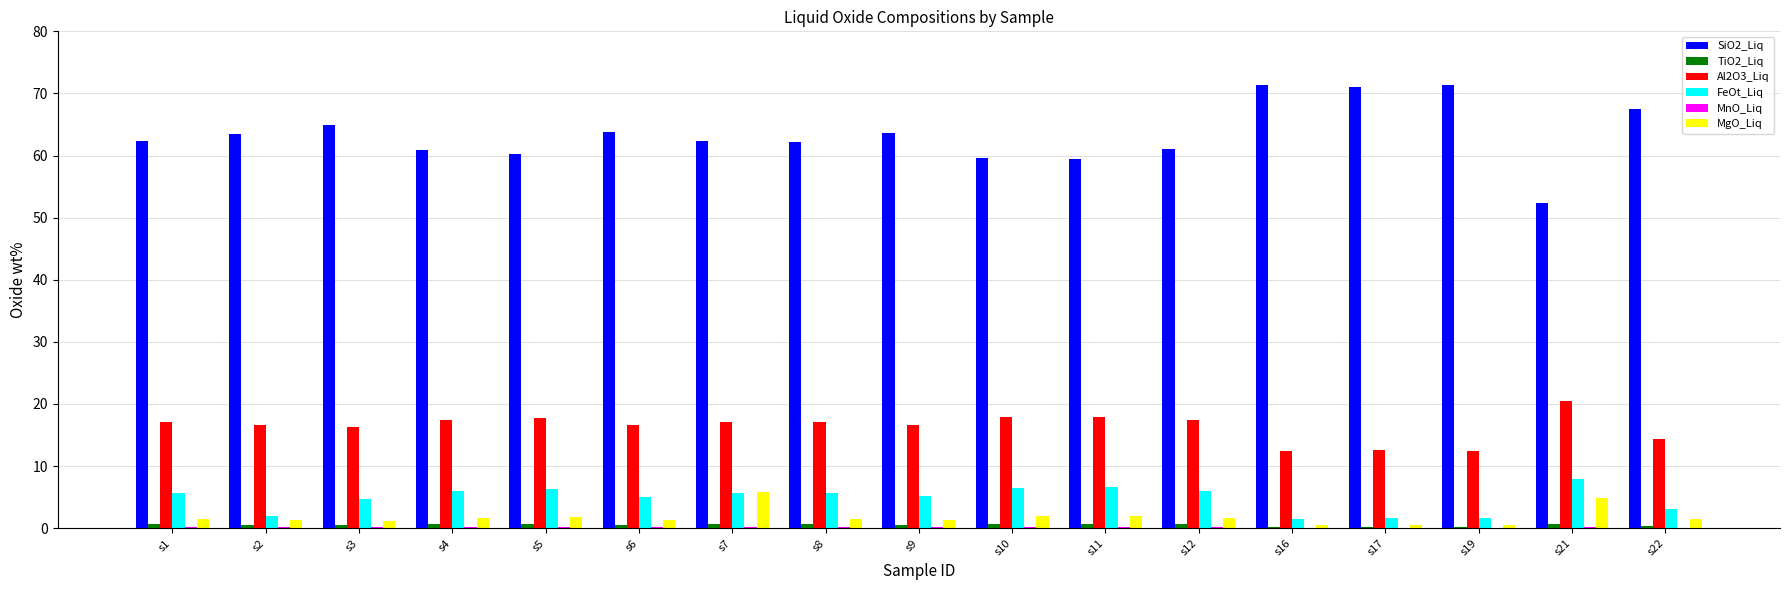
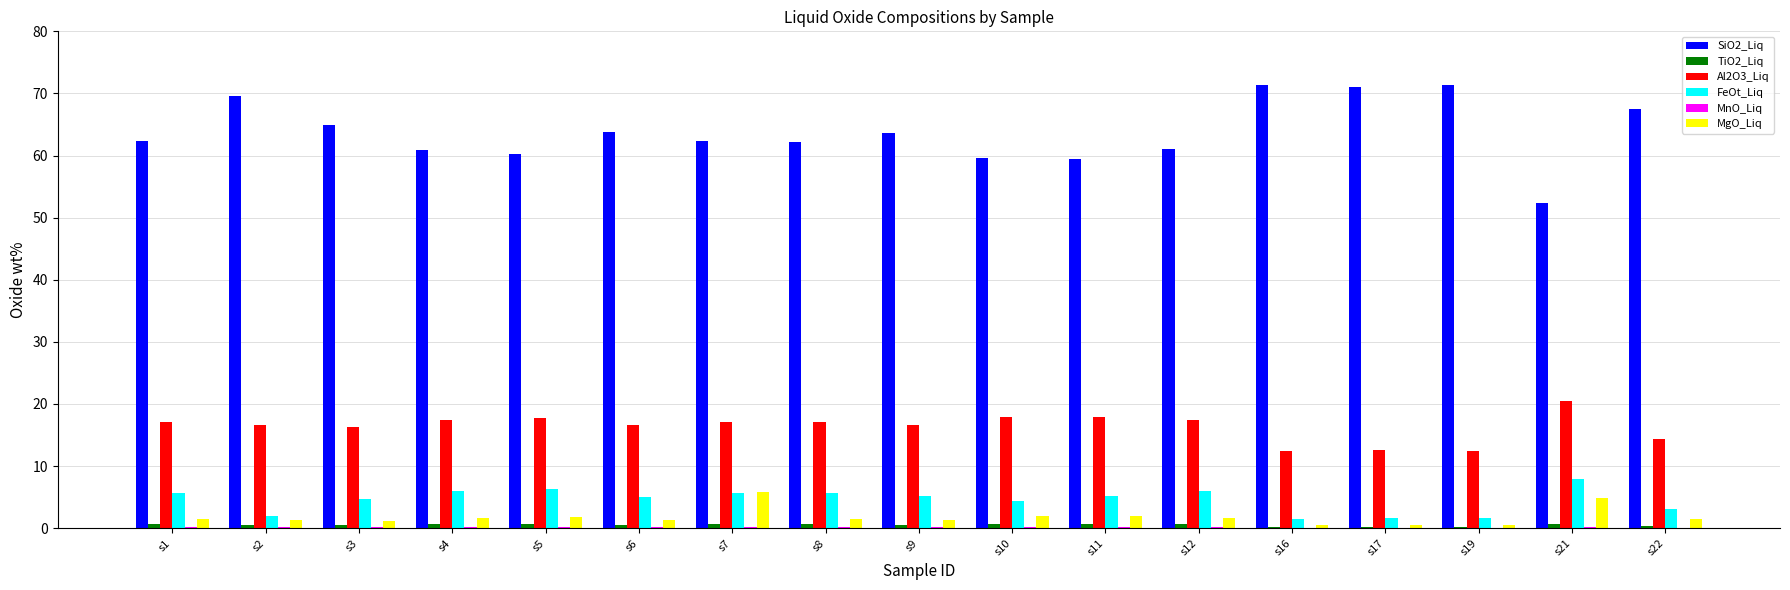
SiO2_Liq, s2: 63 -> 70
FeOt_Liq, s10: 7 -> 4
FeOt_Liq, s11: 7 -> 5
